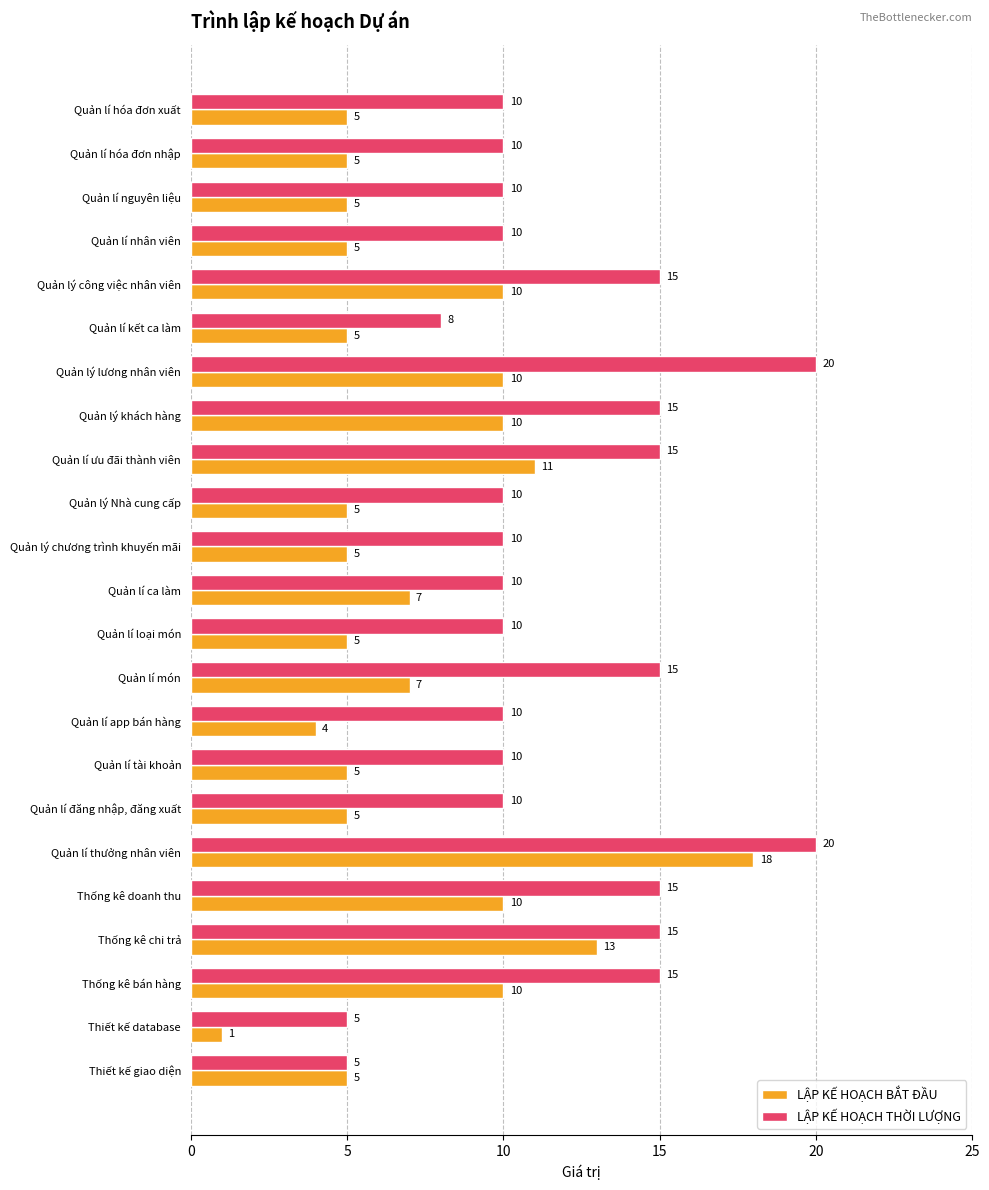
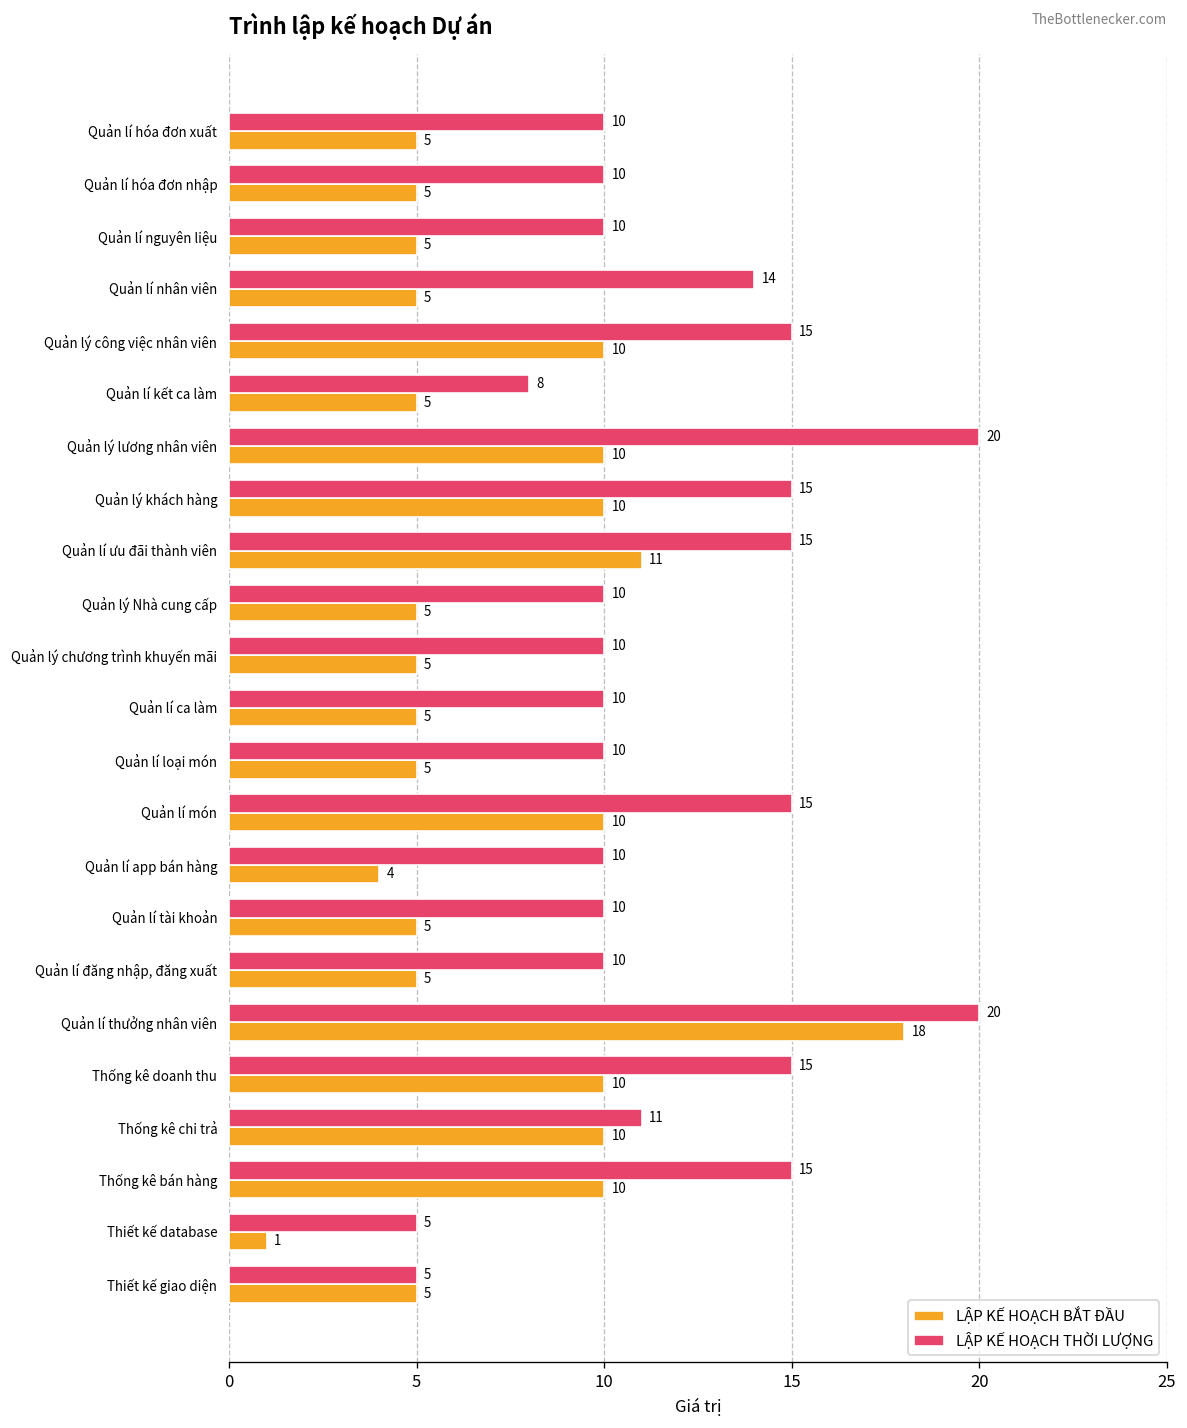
LẬP KẾ HOẠCH THỜI LƯỢNG, Quản lí nhân viên: 10 -> 14
LẬP KẾ HOẠCH BẮT ĐẦU, Quản lí ca làm: 7 -> 5
LẬP KẾ HOẠCH BẮT ĐẦU, Quản lí món: 7 -> 10
LẬP KẾ HOẠCH THỜI LƯỢNG, Thống kê chi trả: 15 -> 11
LẬP KẾ HOẠCH BẮT ĐẦU, Thống kê chi trả: 13 -> 10
